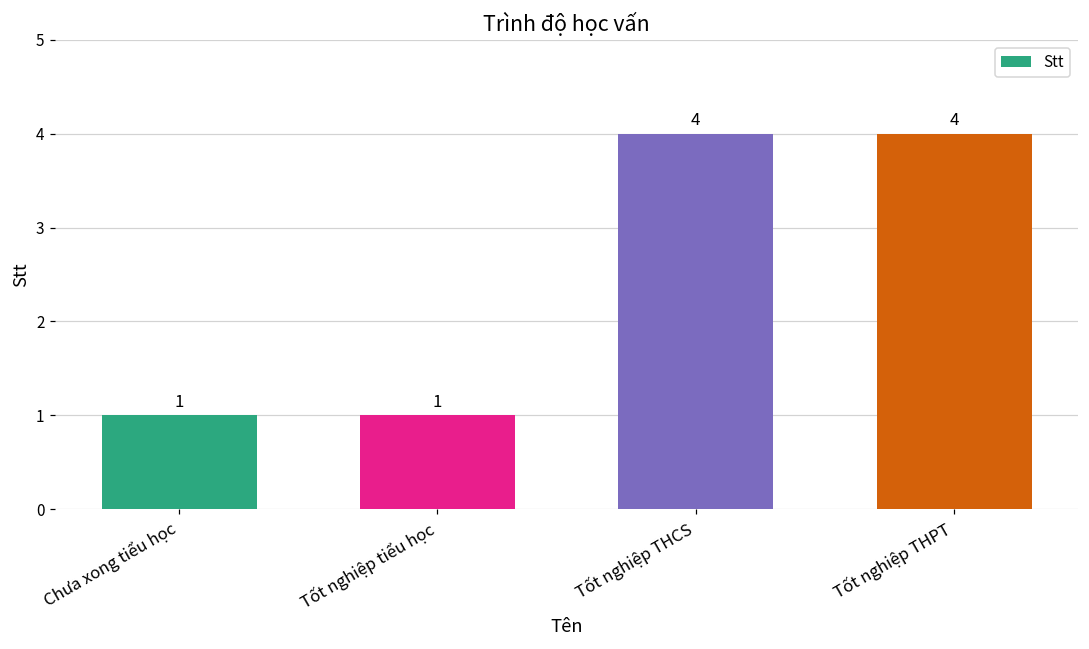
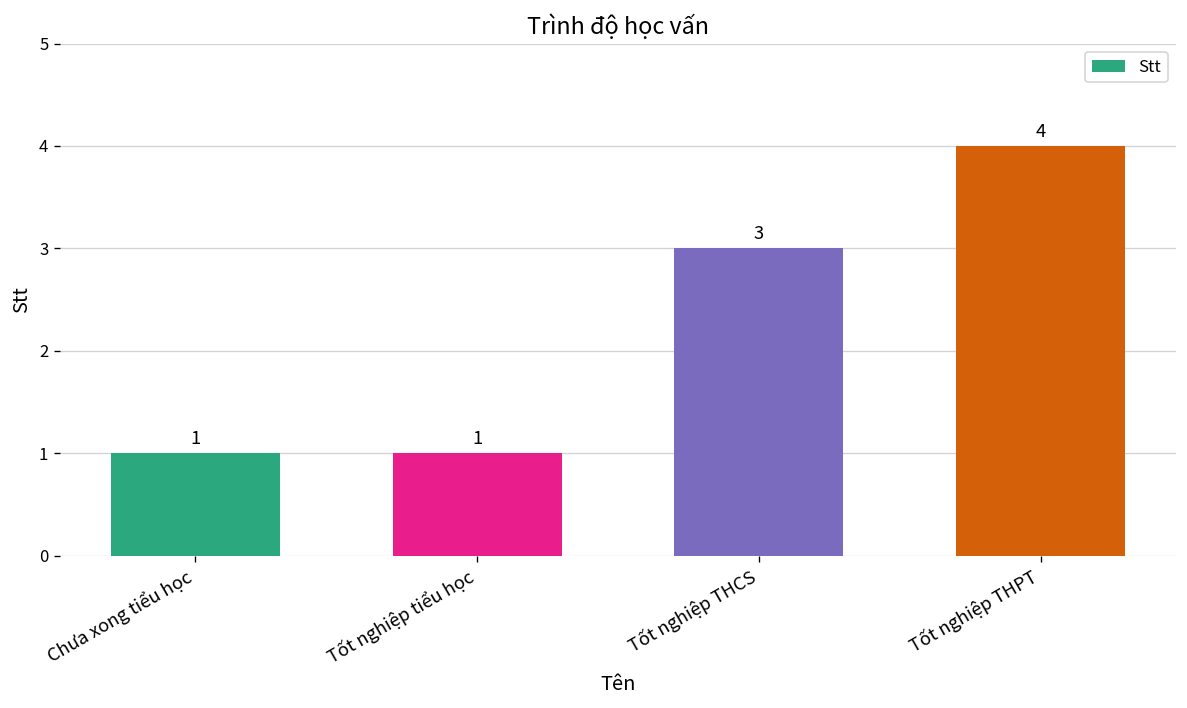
Tốt nghiệp THCS: 4 -> 3
